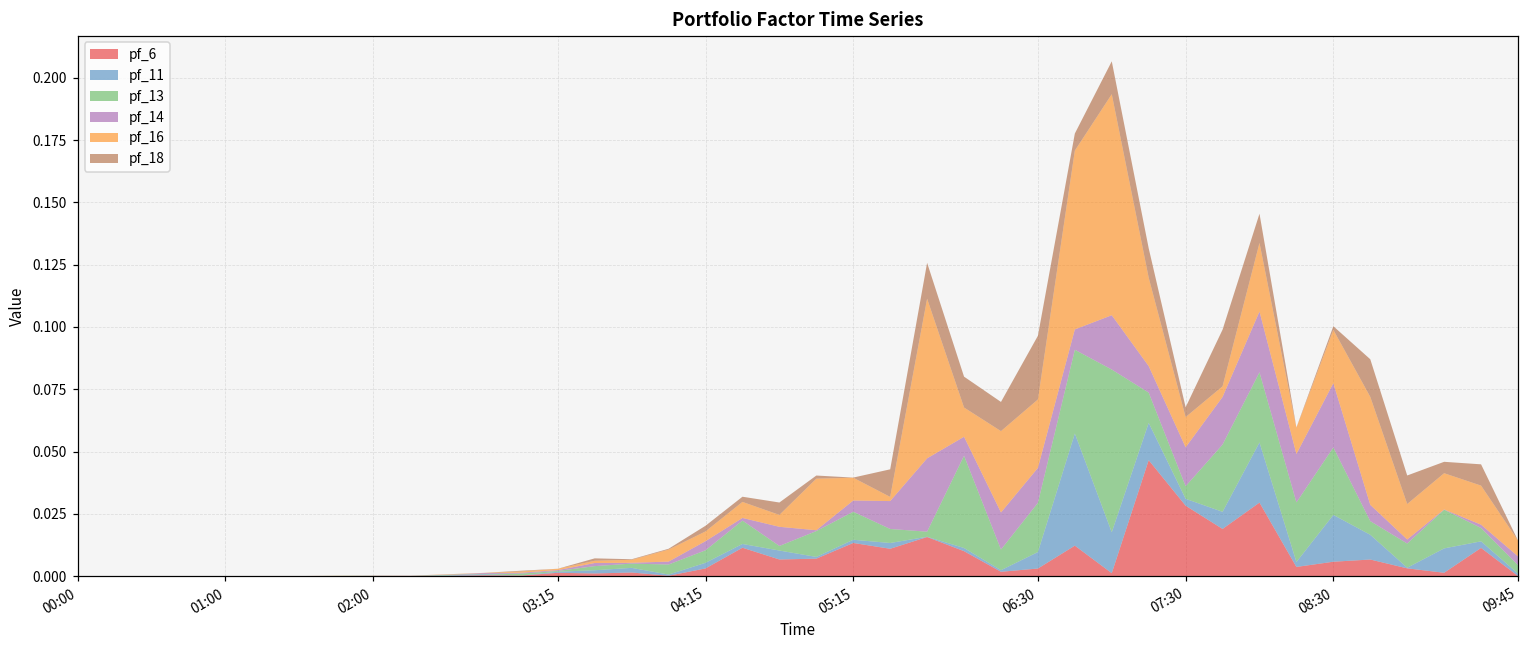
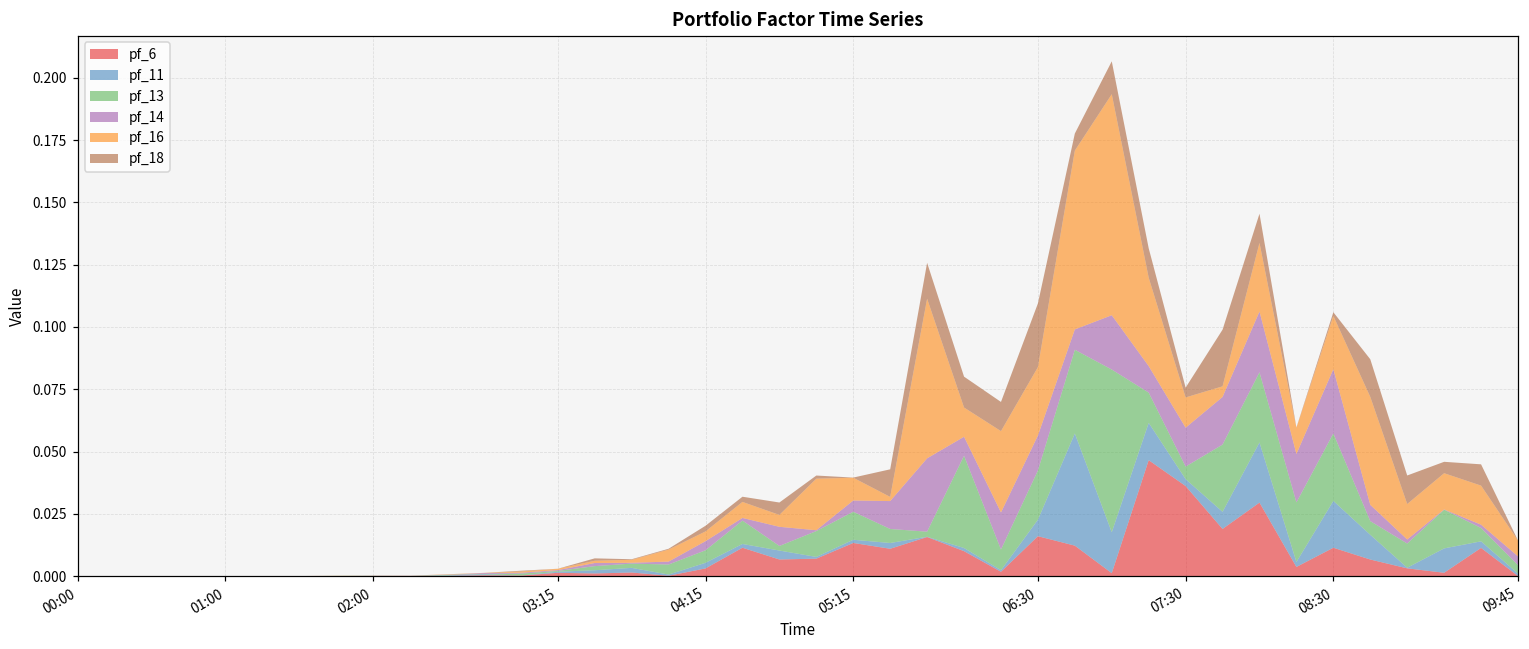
pf_6, 06:30: 0.003 -> 0.016
pf_6, 07:30: 0.028 -> 0.036
pf_6, 08:30: 0.006 -> 0.011
